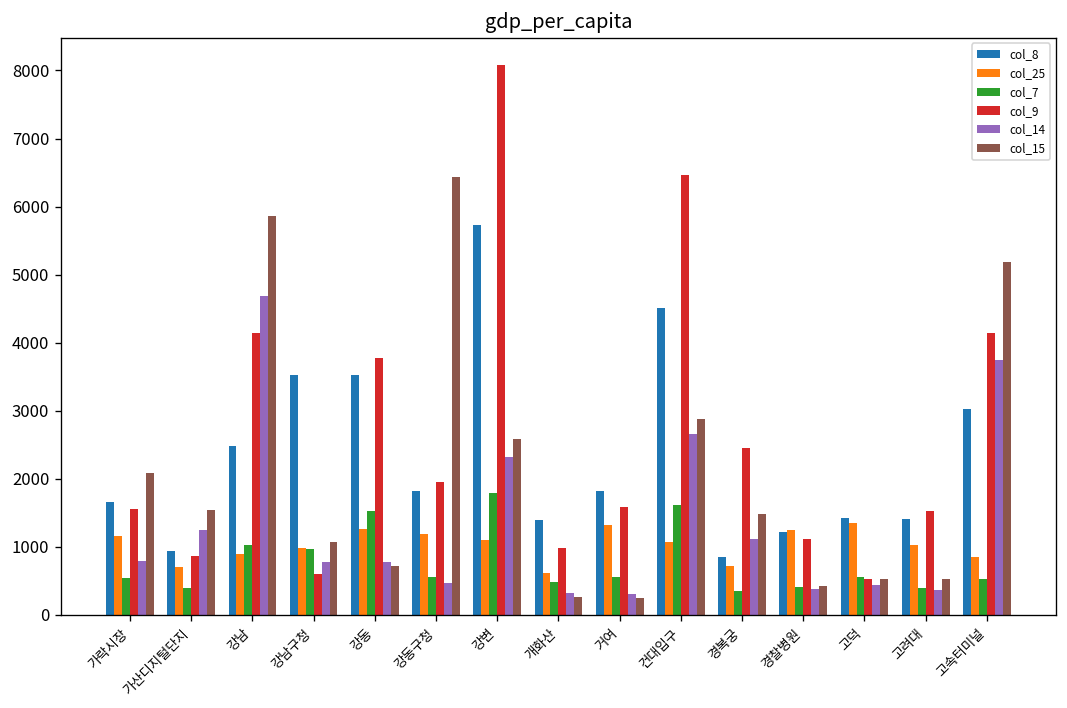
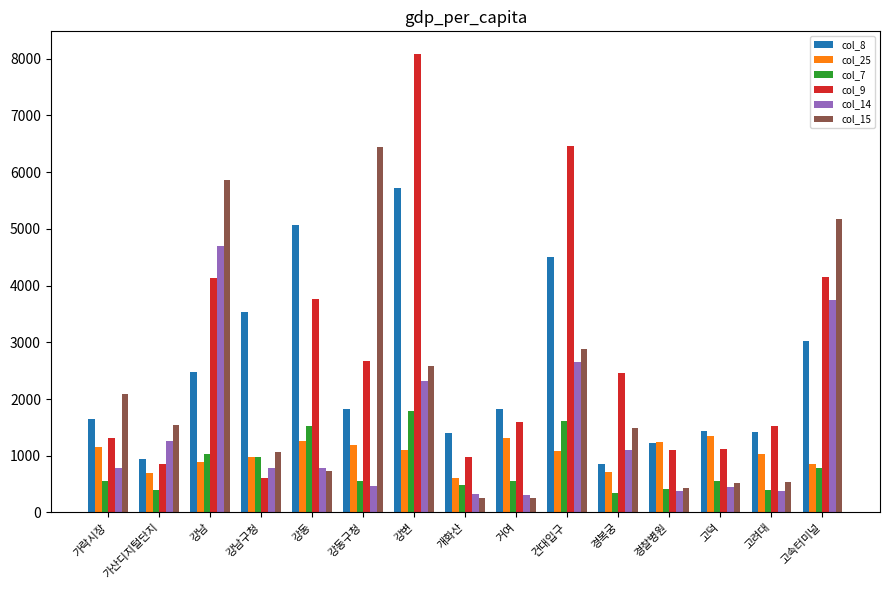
col_9, 가락시장: 1600 -> 1300
col_8, 강동: 3500 -> 5100
col_9, 강동구청: 2000 -> 2700
col_9, 고덕: 500 -> 1100
col_7, 고속터미널: 500 -> 800
